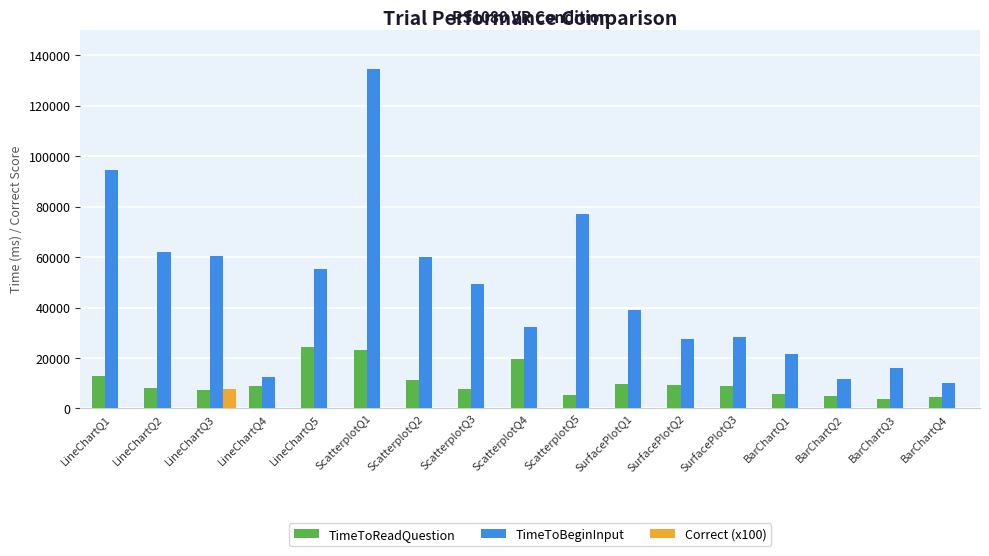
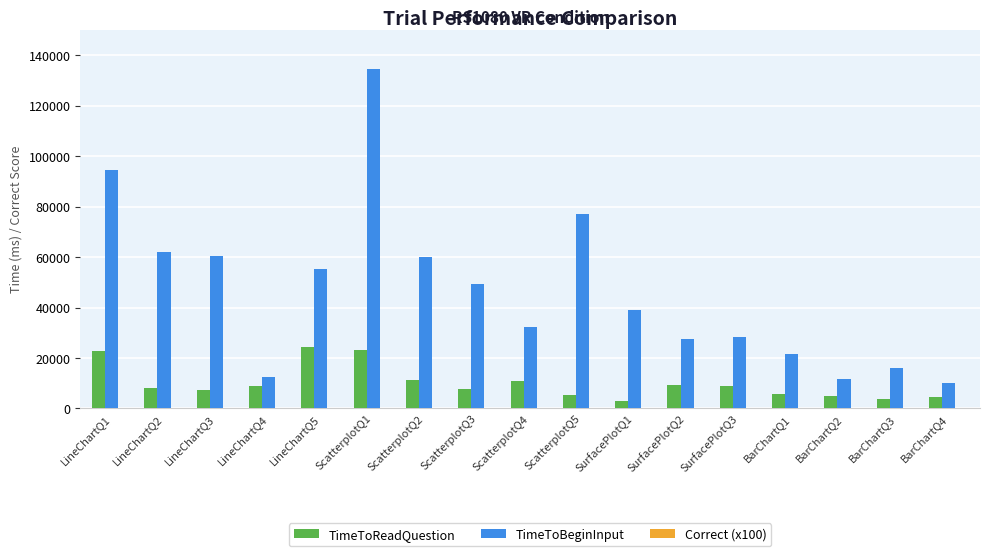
TimeToReadQuestion, LineChartQ1: 13000 -> 23000
Correct (x100), LineChartQ3: 8000 -> 0
TimeToReadQuestion, ScatterplotQ4: 20000 -> 11000
TimeToReadQuestion, SurfacePlotQ1: 10000 -> 3000
